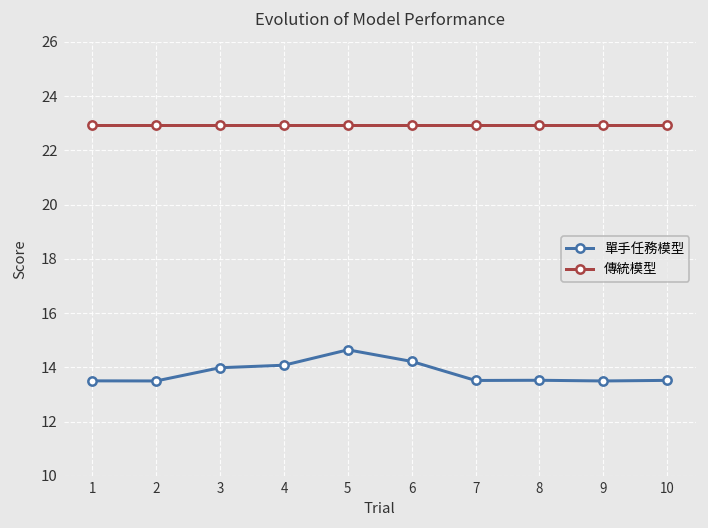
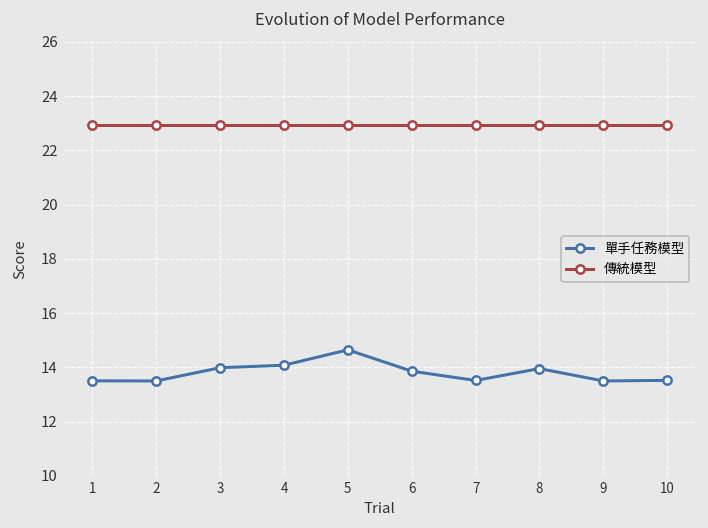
單手任務模型, 6: 14.2 -> 13.9
單手任務模型, 8: 13.5 -> 14.0
